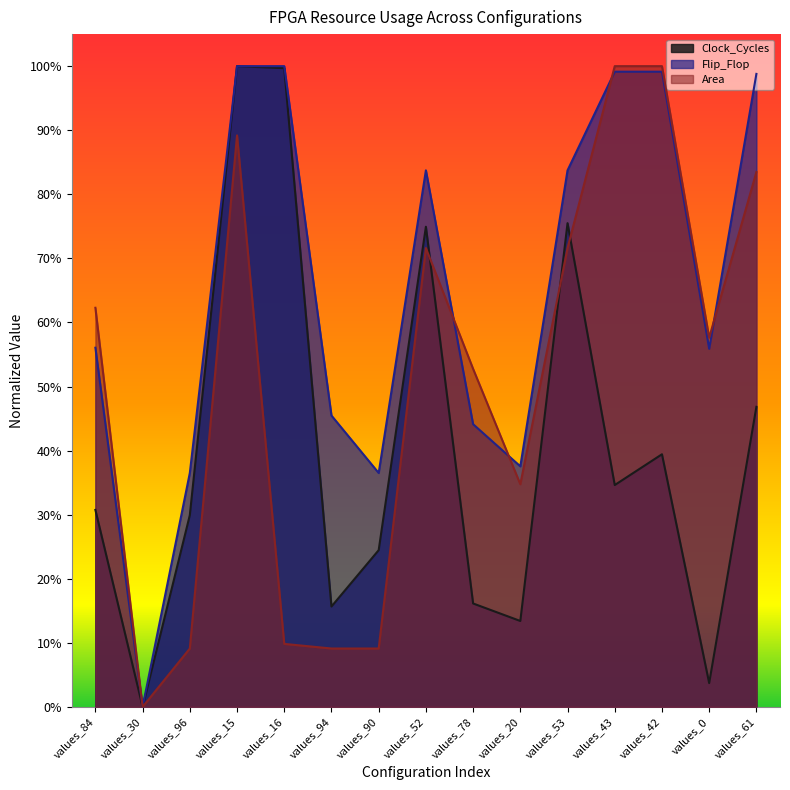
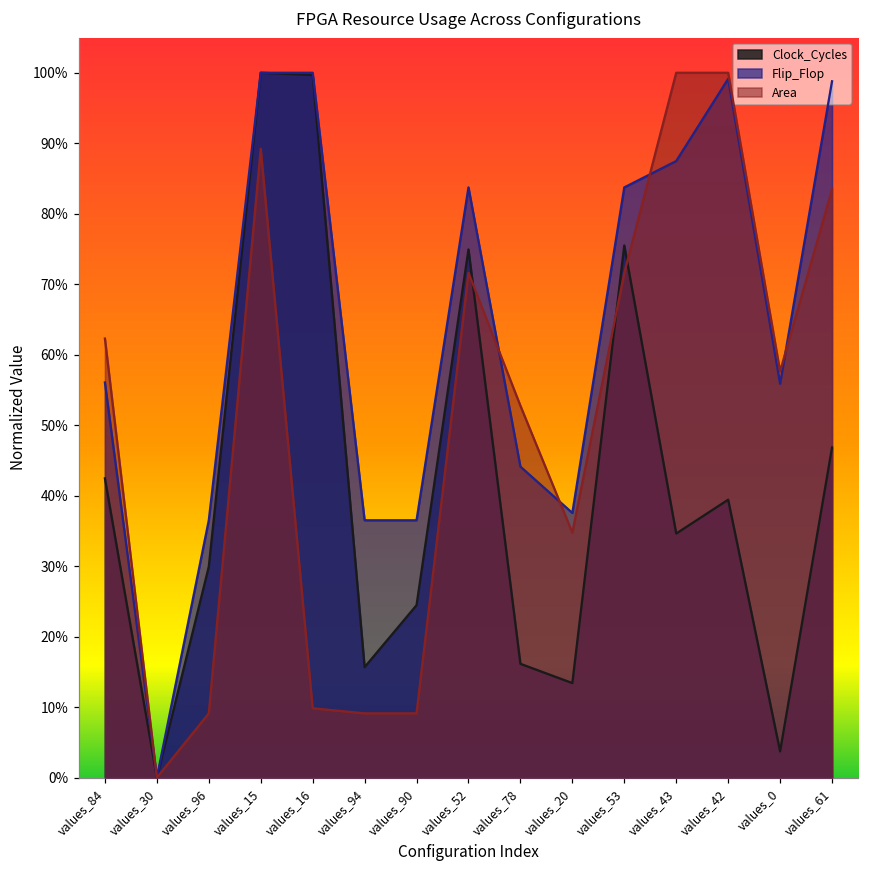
Clock_Cycles, values_84: 31% -> 42%
Flip_Flop, values_94: 45% -> 37%
Flip_Flop, values_43: 99% -> 87%
